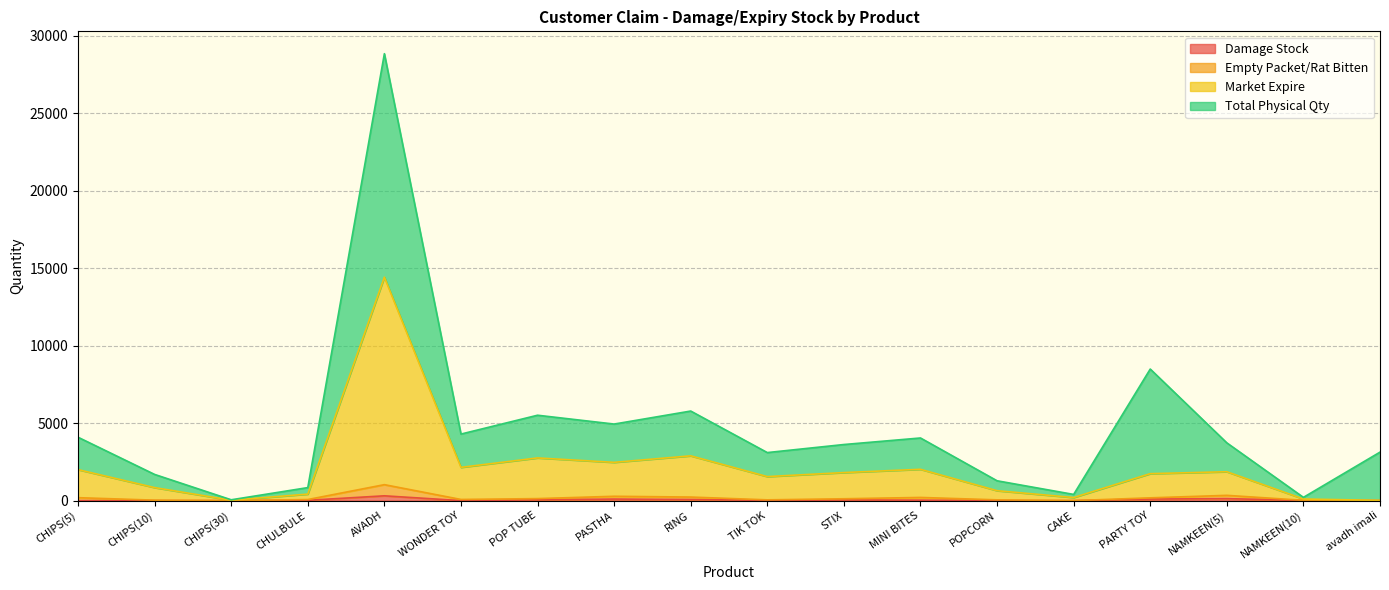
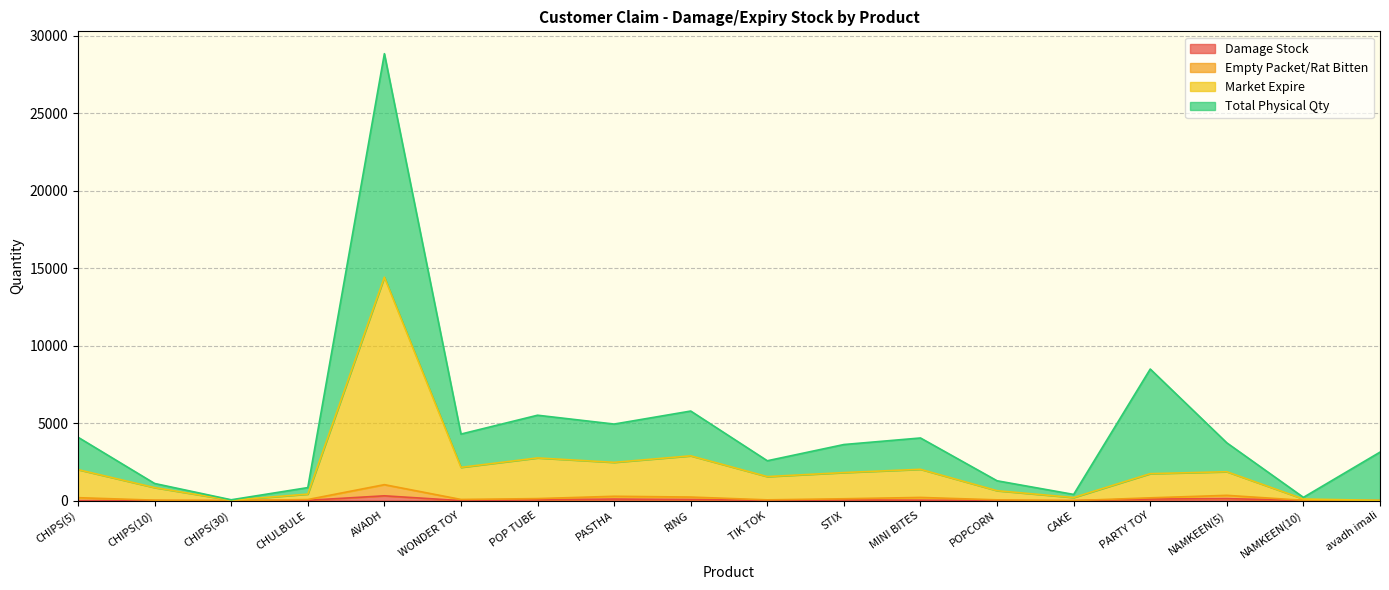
Total Physical Qty, CHIPS(10): 900 -> 300
Total Physical Qty, TIK TOK: 1600 -> 1000
